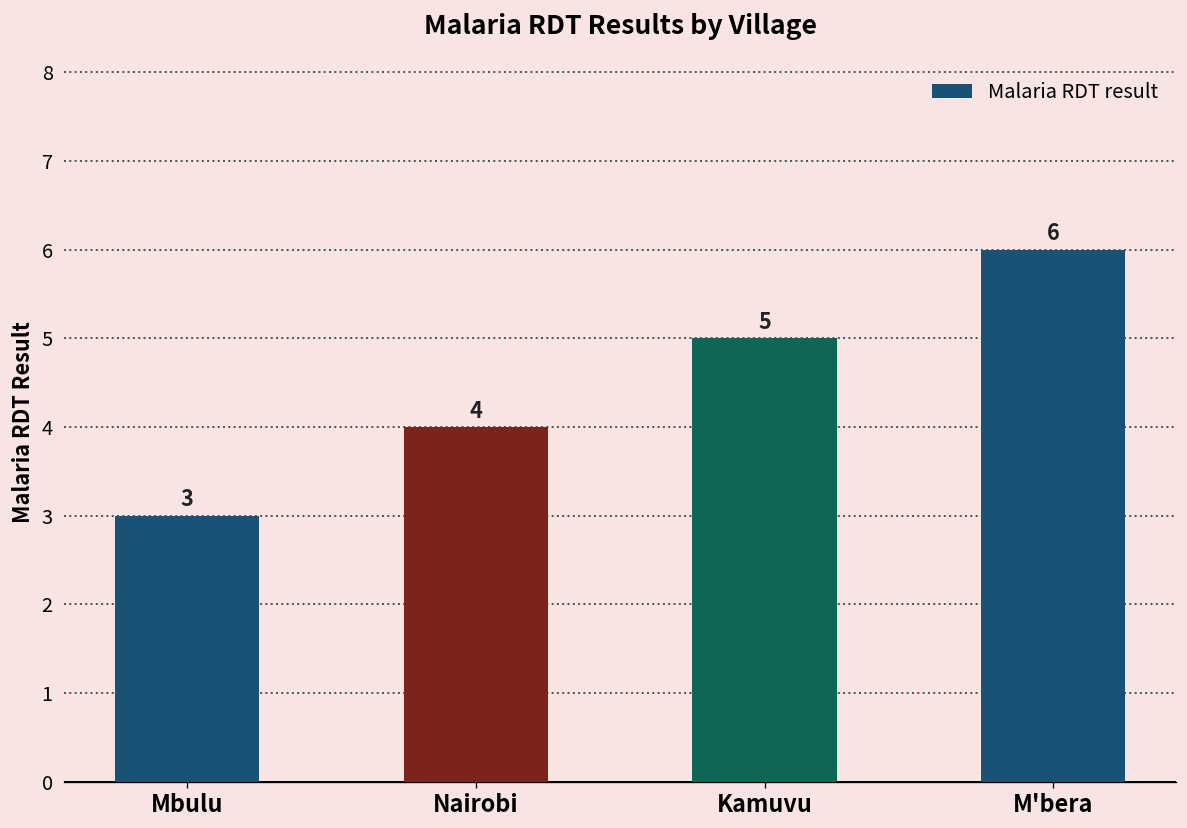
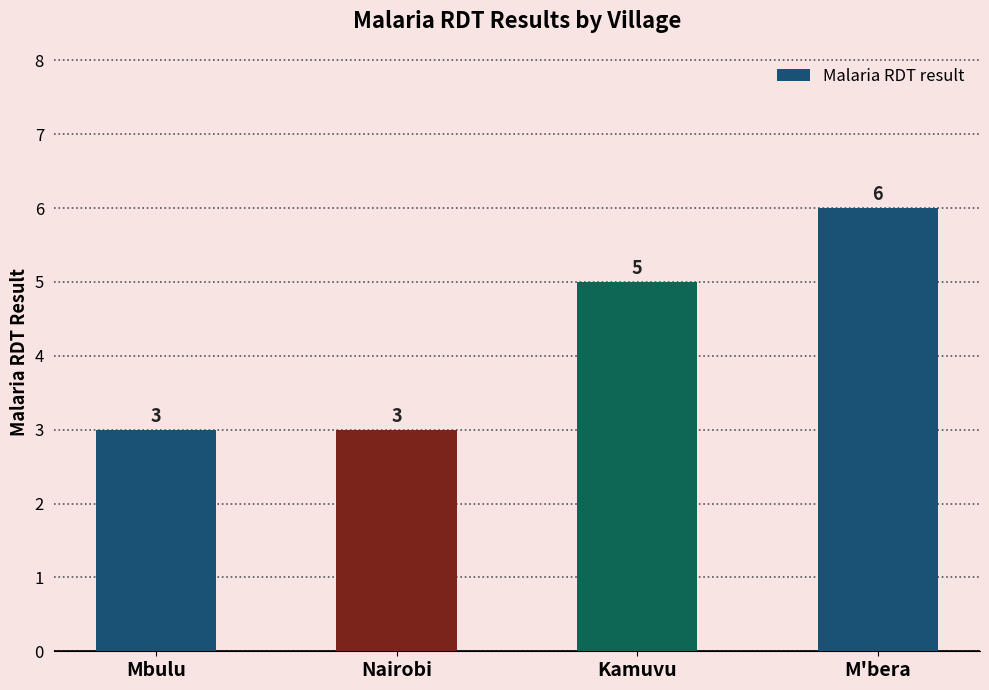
Nairobi: 4 -> 3
